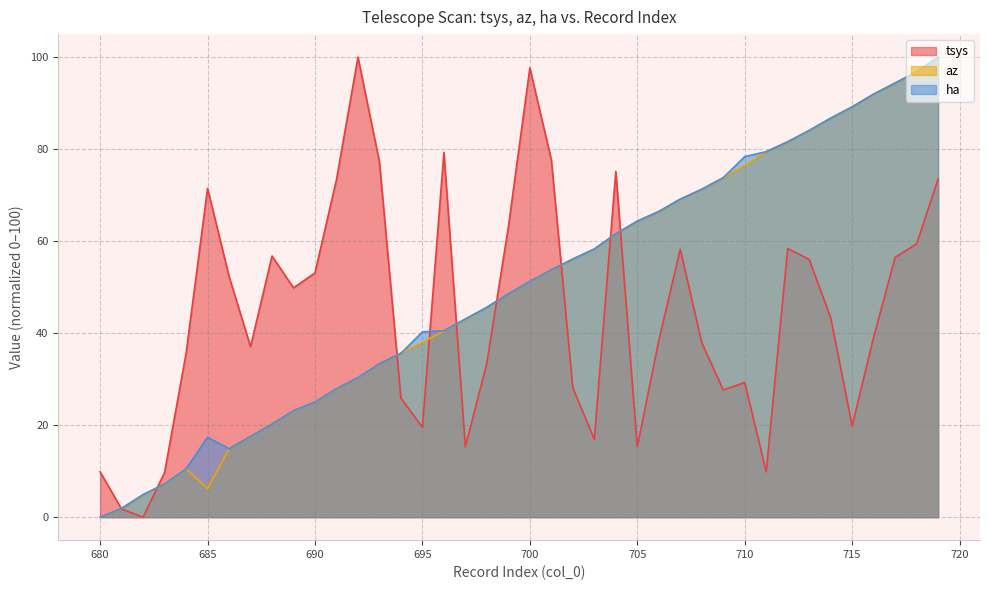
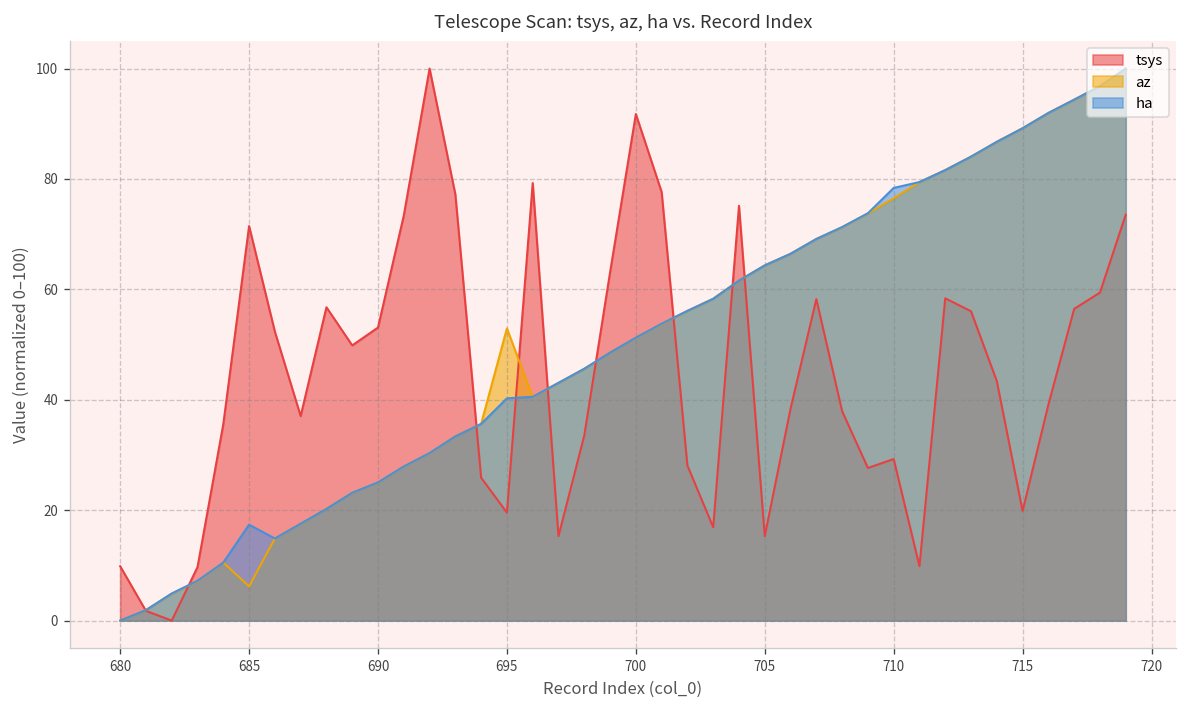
az, 695: 38 -> 53
tsys, 700: 98 -> 92
